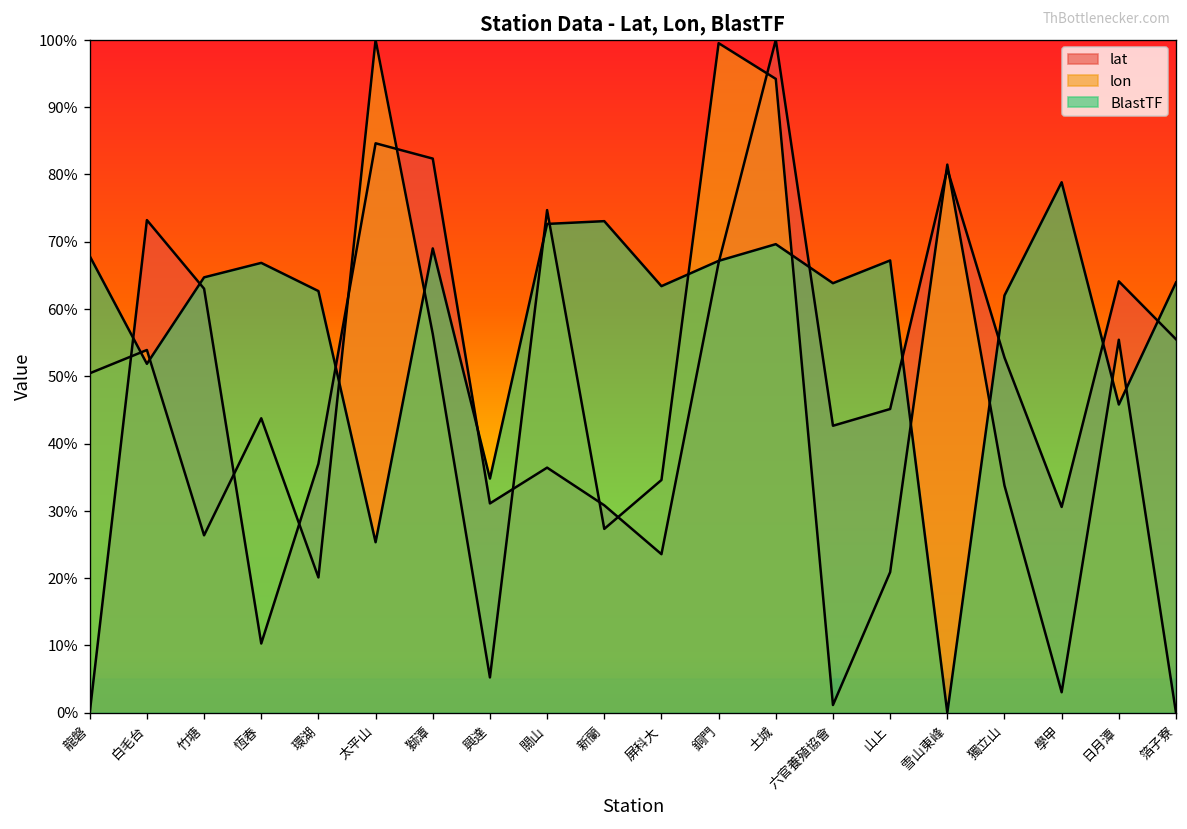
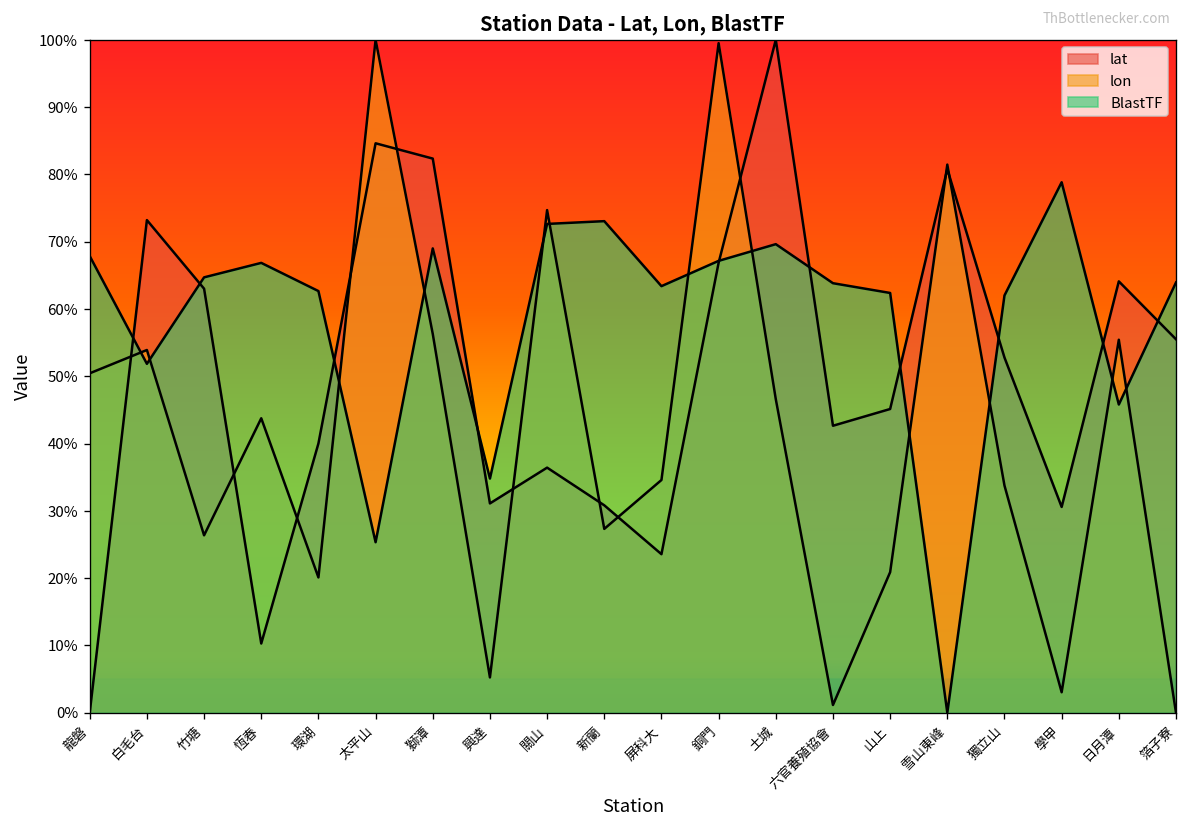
lat, 環湖: 37% -> 40%
lon, 土城: 94% -> 47%
BlastTF, 山上: 67% -> 62%
